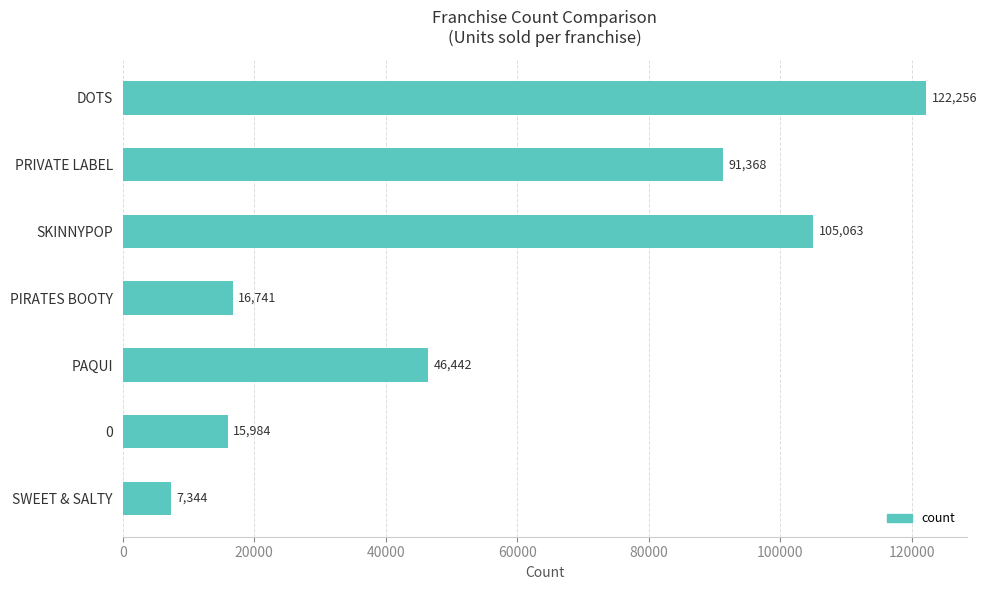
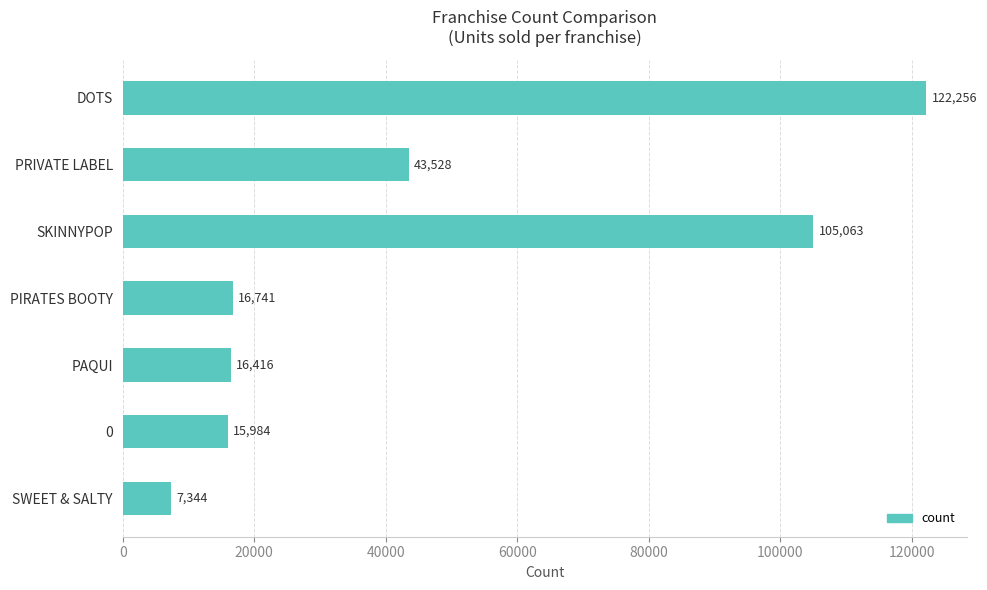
PRIVATE LABEL: 91,368 -> 43,528
PAQUI: 46,442 -> 16,416
